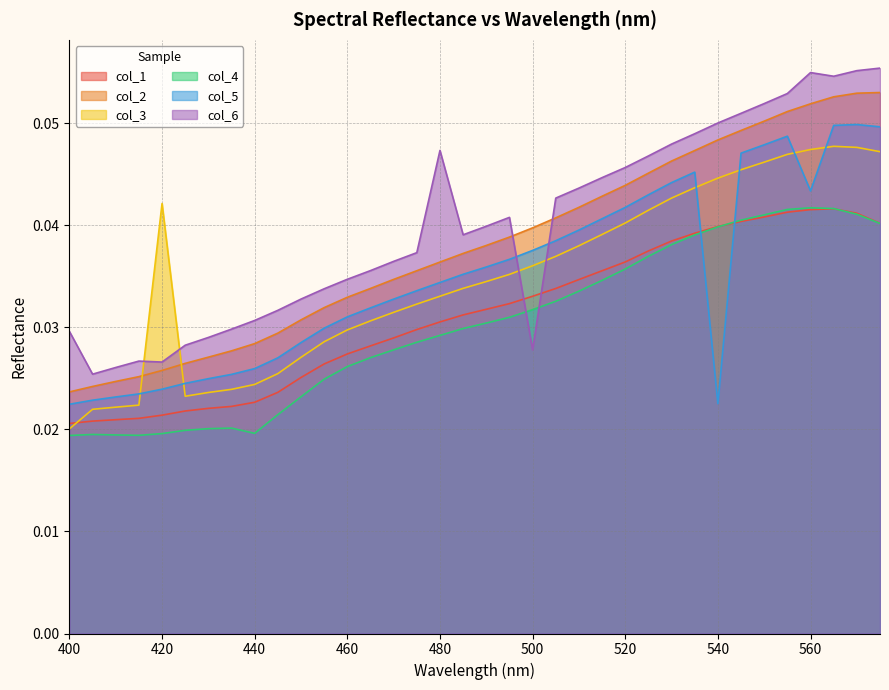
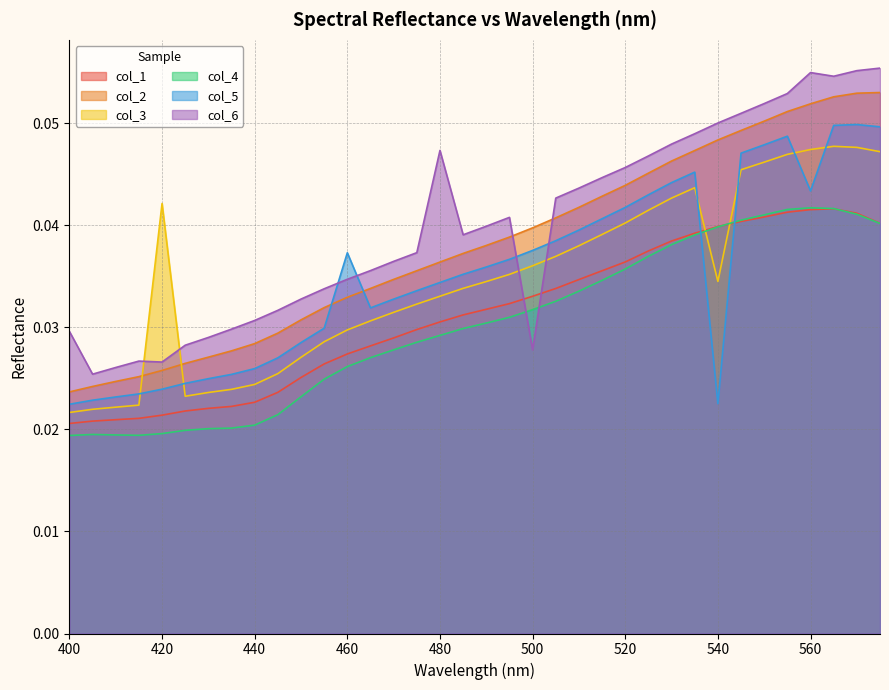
col_3, 400: 0.0201 -> 0.0217
col_4, 440: 0.0196 -> 0.0204
col_5, 460: 0.0310 -> 0.0373
col_3, 540: 0.0446 -> 0.0345
